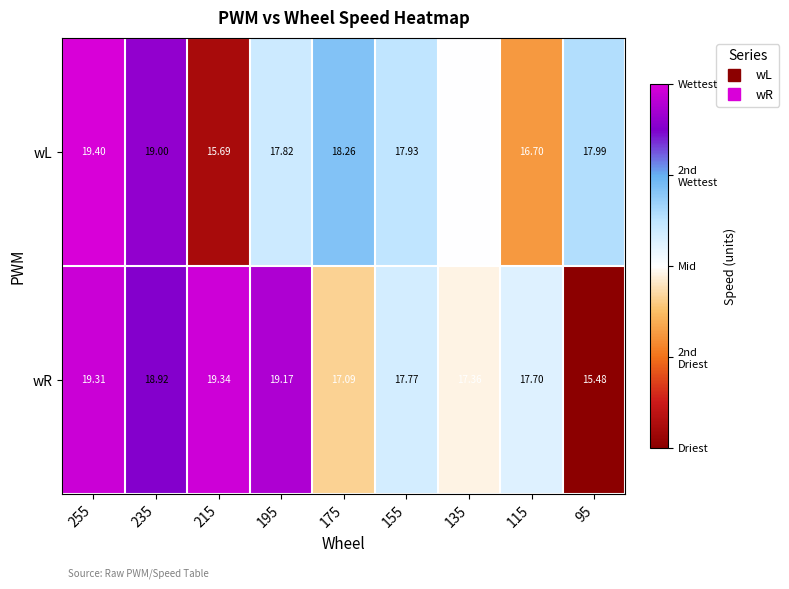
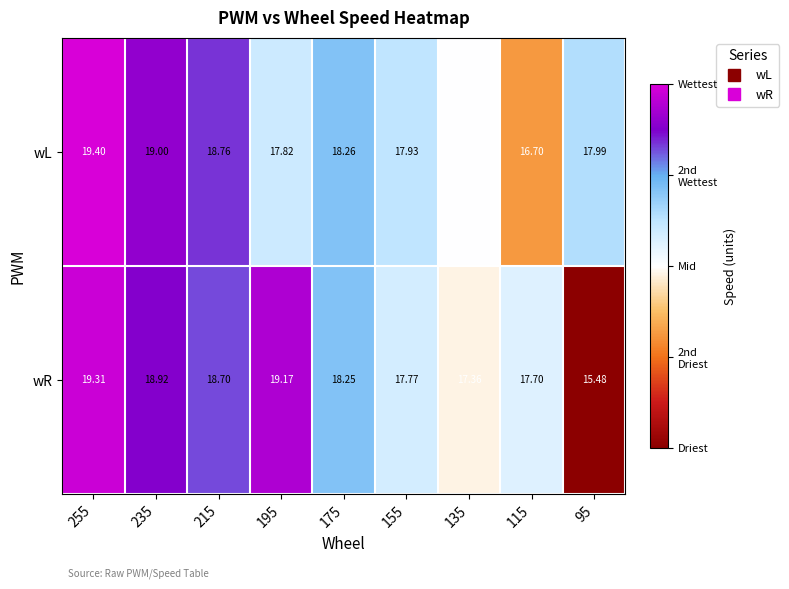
wL, 215: 15.69 -> 18.76
wR, 215: 19.34 -> 18.70
wR, 175: 17.09 -> 18.25
